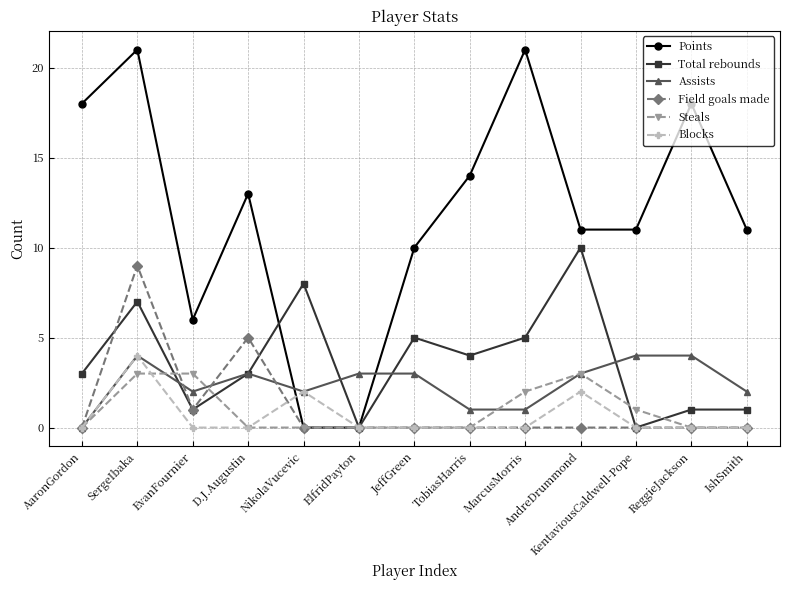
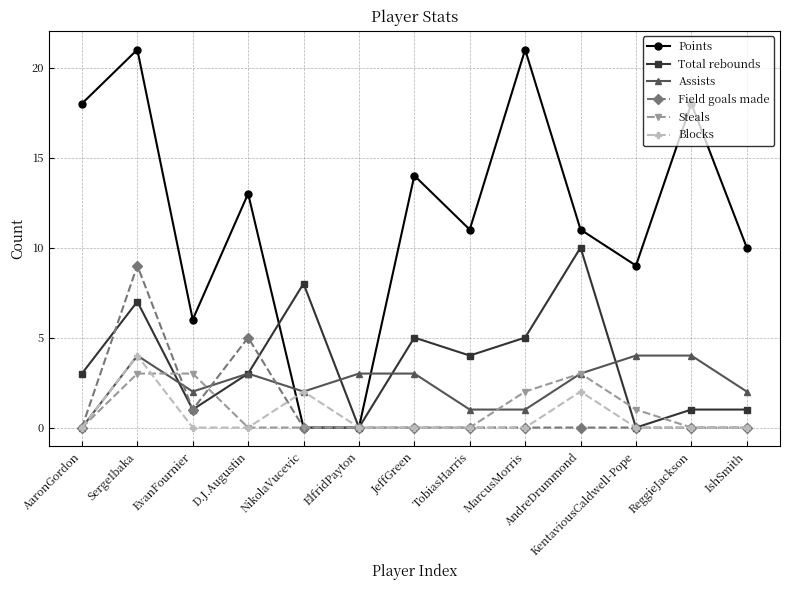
Points, JeffGreen: 10 -> 14
Points, TobiasHarris: 14 -> 11
Points, KentaviousCaldwell-Pope: 11 -> 9
Points, IshSmith: 11 -> 10
